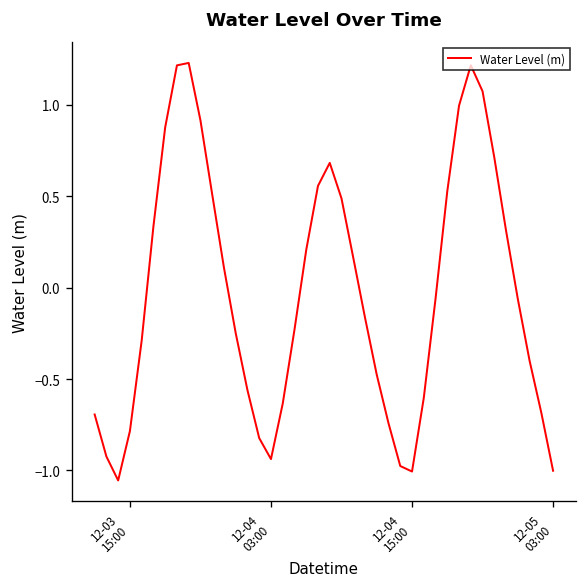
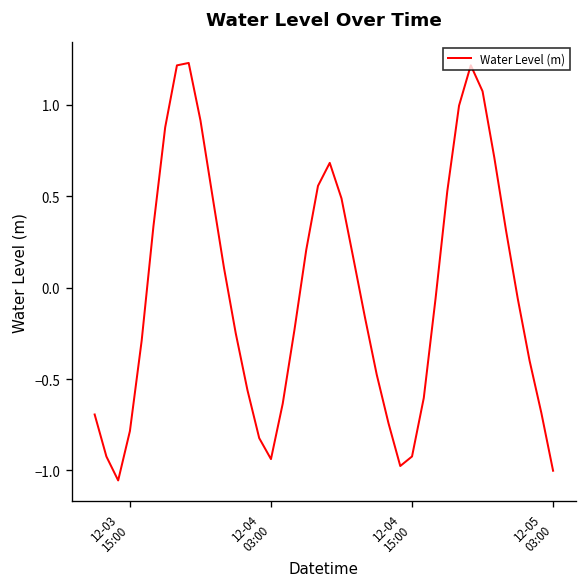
12-04 15:00: -1.01 -> -0.92
